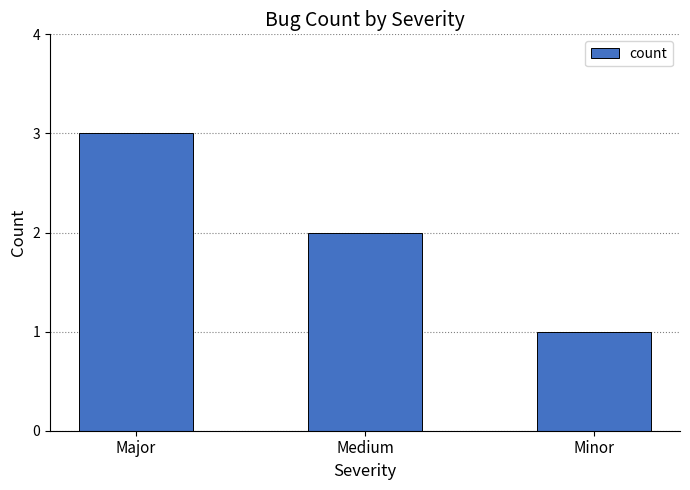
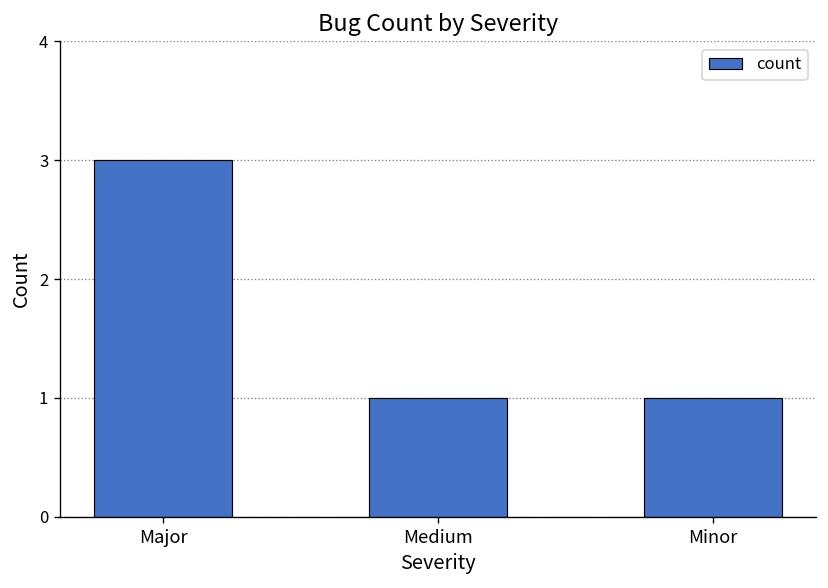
Medium: 2 -> 1
